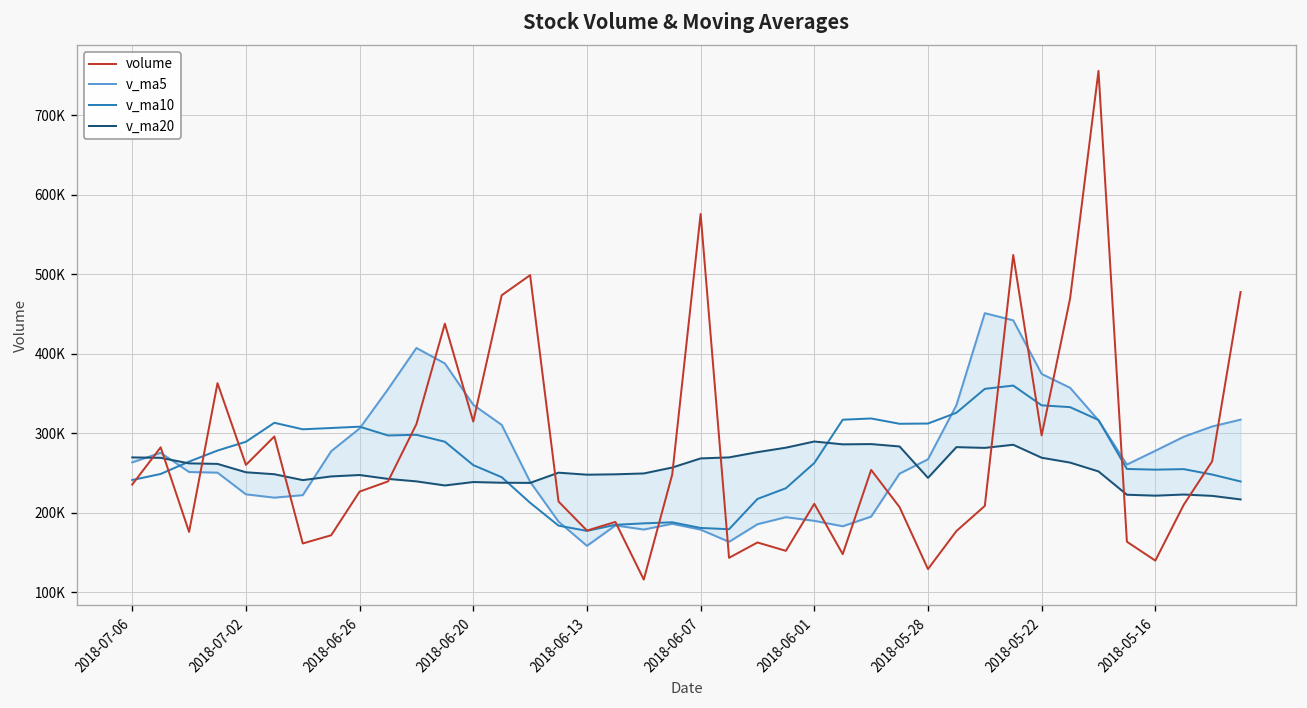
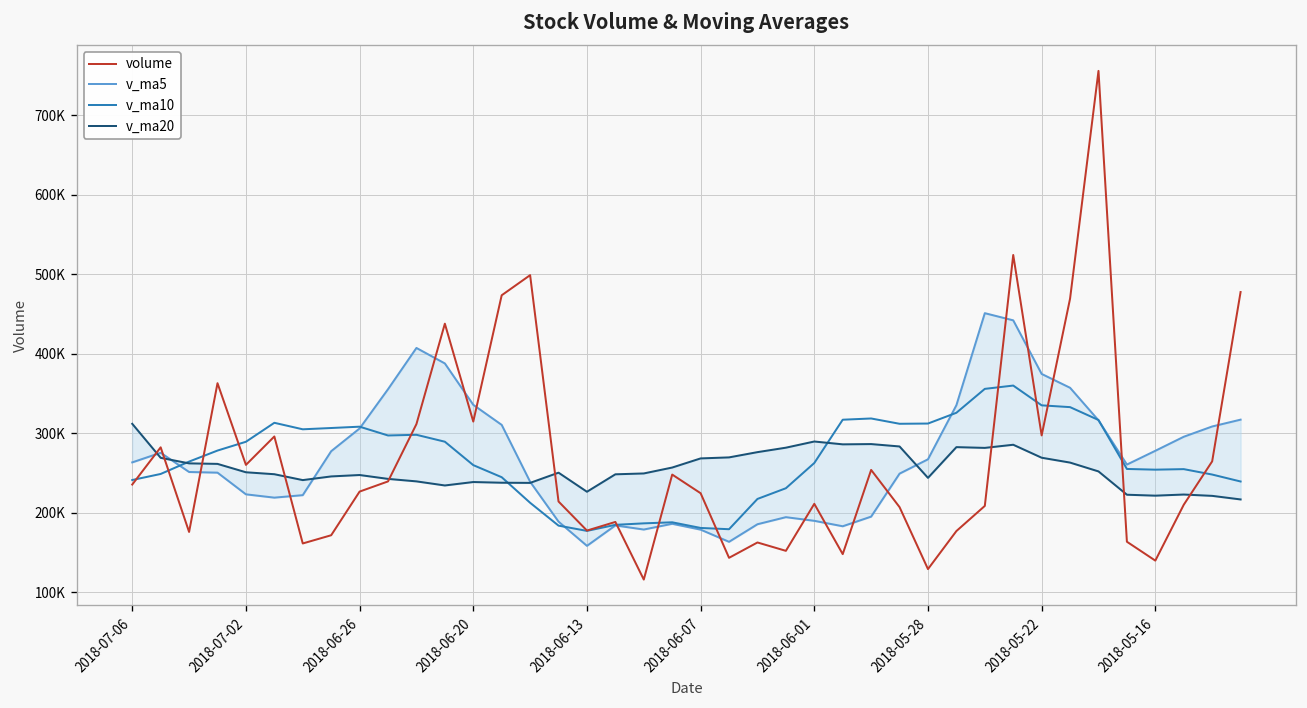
v_ma20, 2018-07-06: 270000 -> 310000
v_ma20, 2018-06-13: 250000 -> 230000
volume, 2018-06-07: 580000 -> 220000
